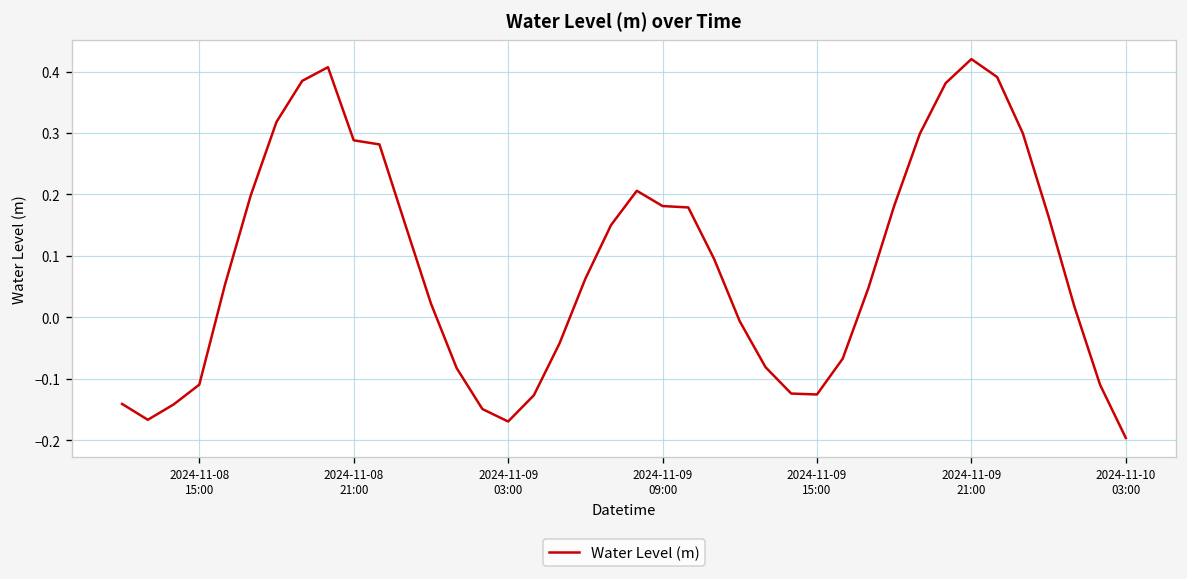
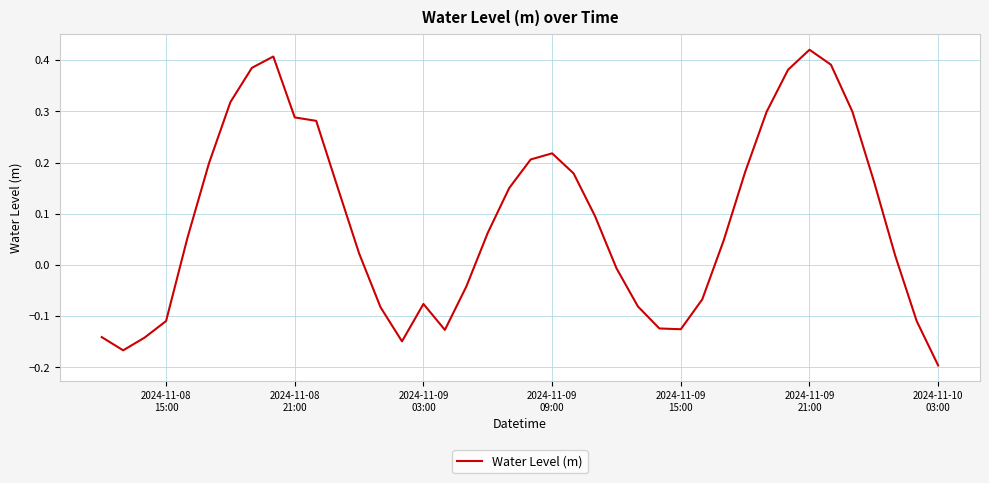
2024-11-09 03:00: -0.17 -> -0.08
2024-11-09 09:00: 0.18 -> 0.22
